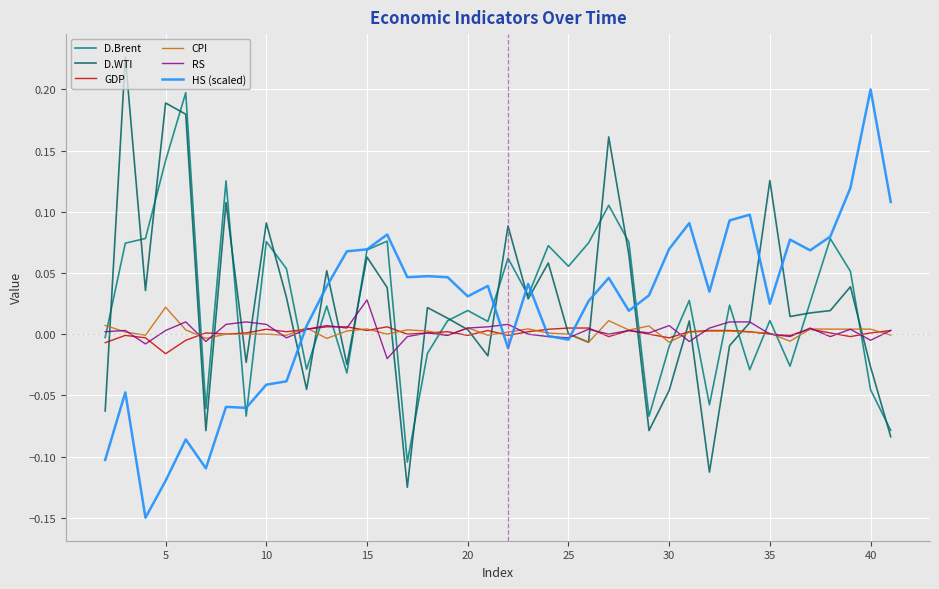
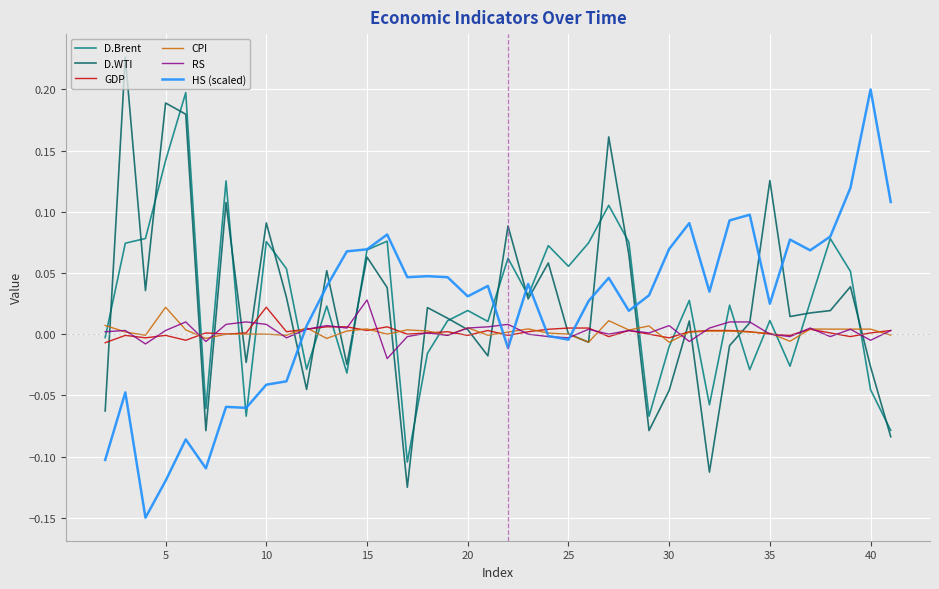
GDP, 5: -0.016 -> -0.001
GDP, 10: 0.004 -> 0.022
